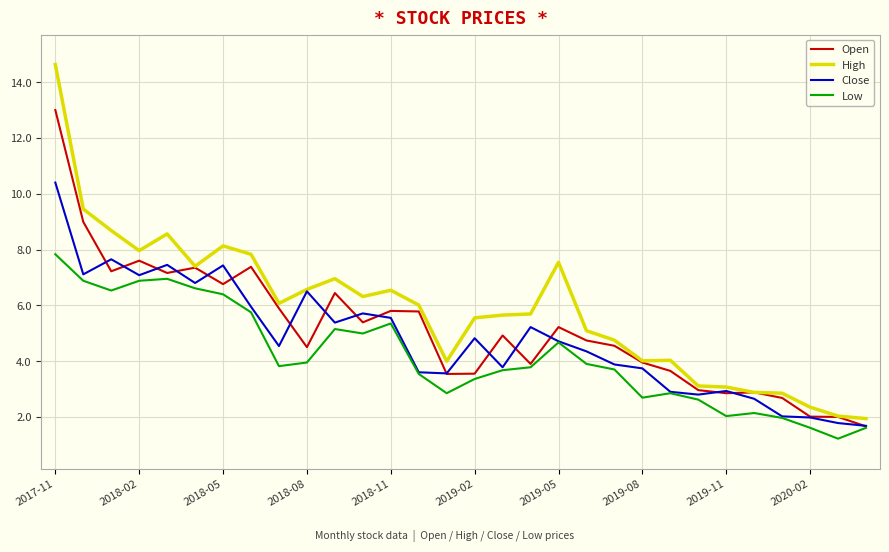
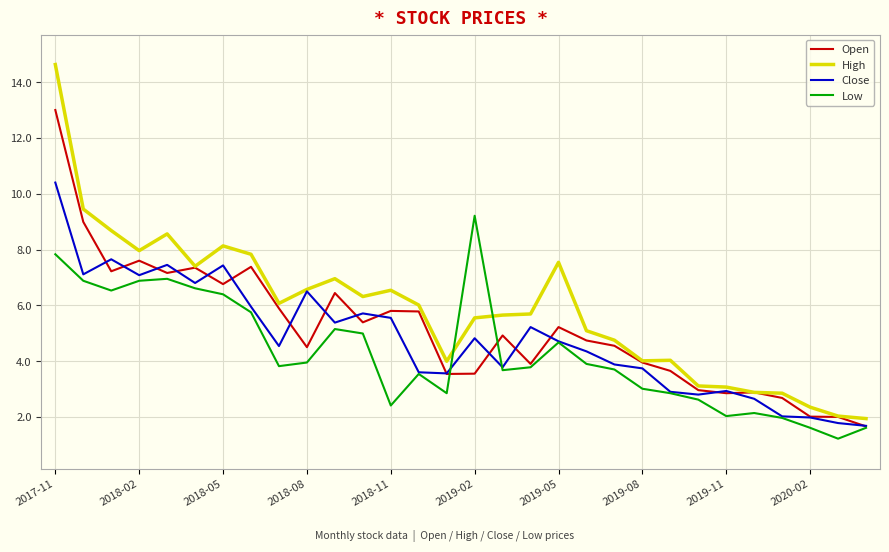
Low, 2018-11: 5.4 -> 2.4
Low, 2019-02: 3.4 -> 9.2
Low, 2019-08: 2.7 -> 3.0
